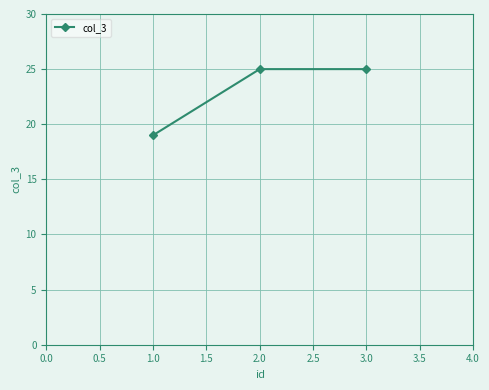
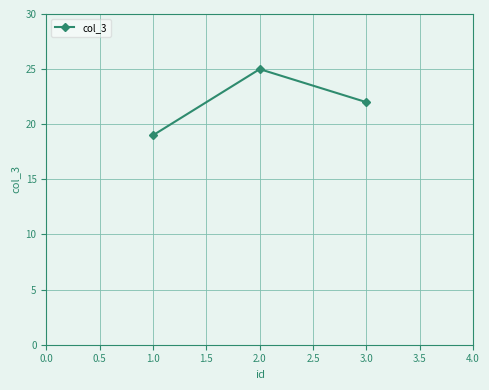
3.0: 25 -> 22
